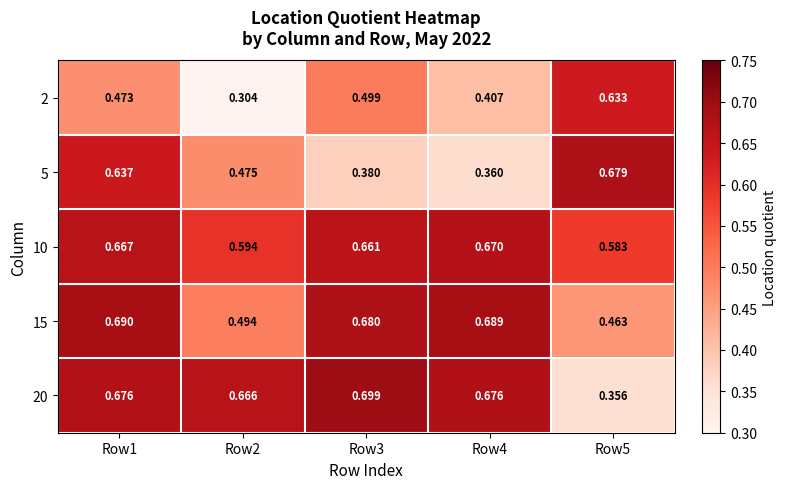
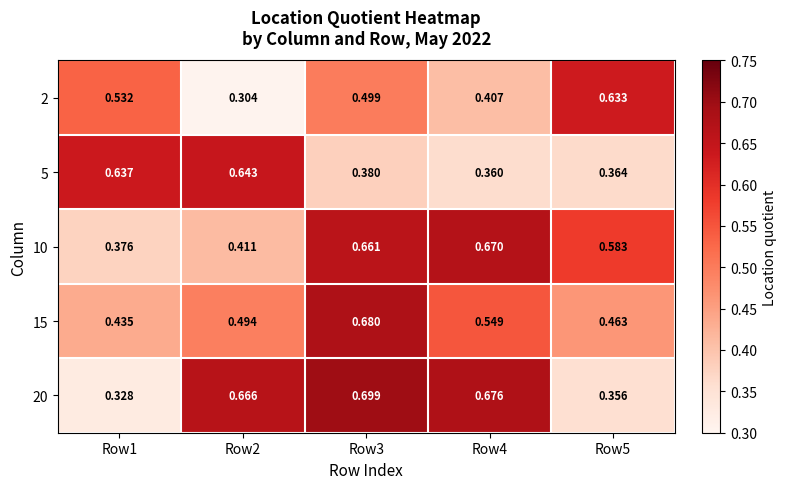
2, Row1: 0.473 -> 0.532
5, Row2: 0.475 -> 0.643
5, Row5: 0.679 -> 0.364
10, Row1: 0.667 -> 0.376
10, Row2: 0.594 -> 0.411
15, Row1: 0.690 -> 0.435
15, Row4: 0.689 -> 0.549
20, Row1: 0.676 -> 0.328
